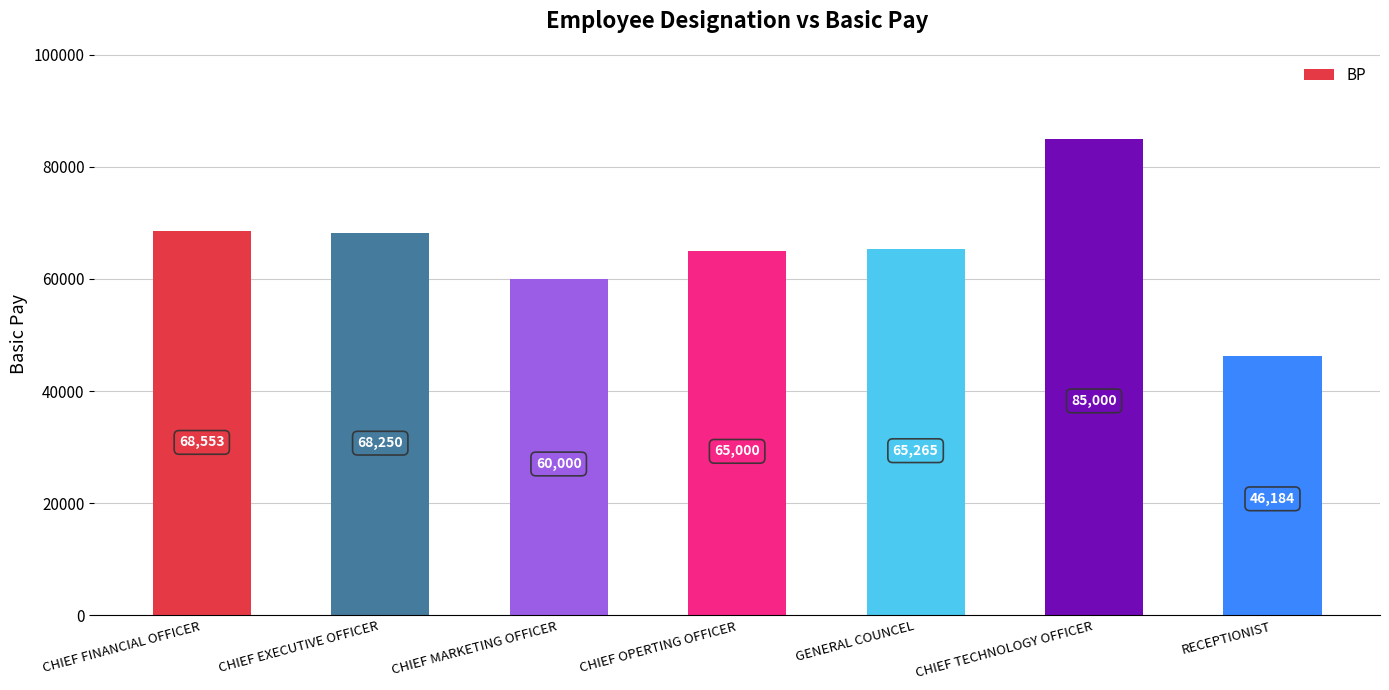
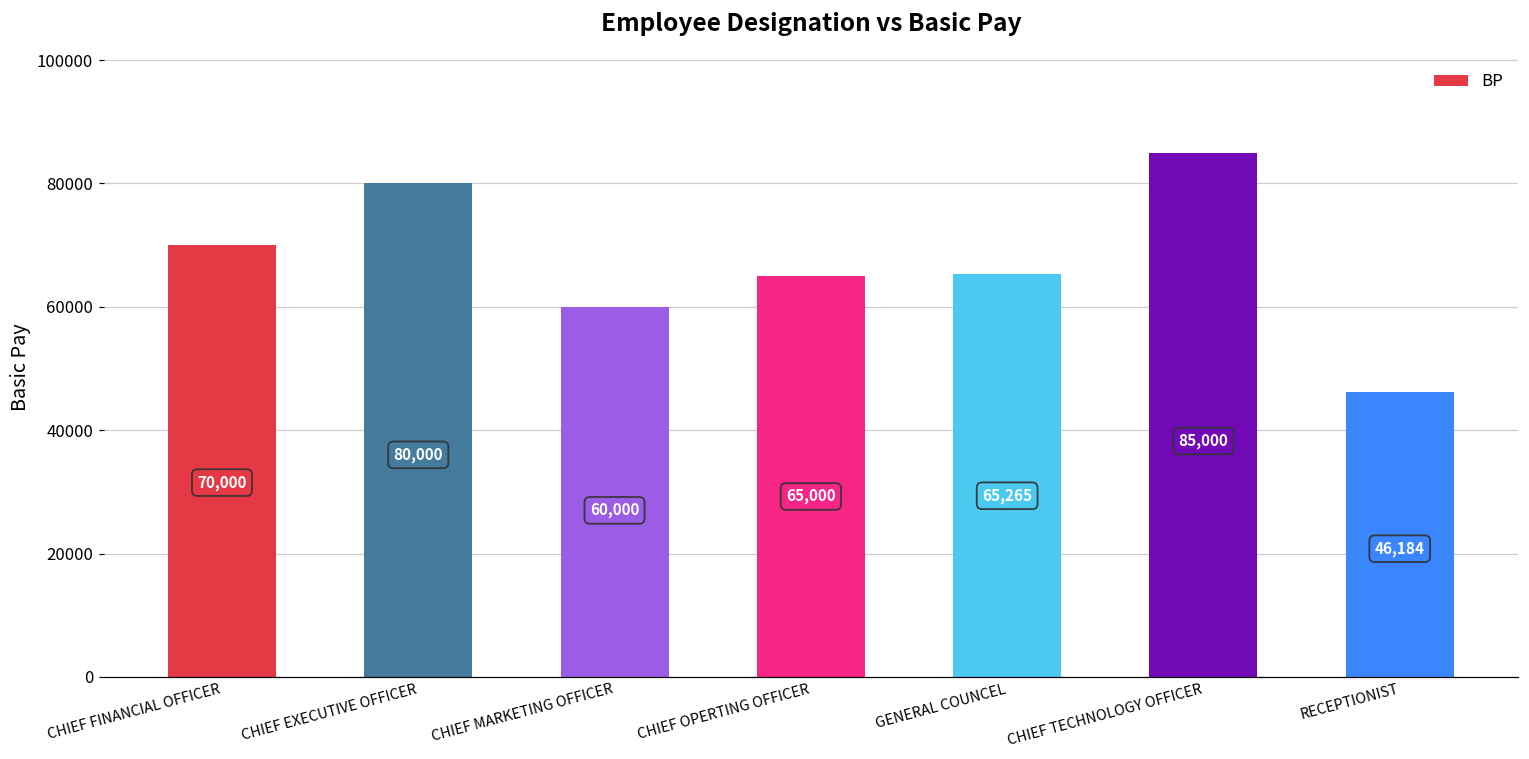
CHIEF FINANCIAL OFFICER: 68,553 -> 70,000
CHIEF EXECUTIVE OFFICER: 68,250 -> 80,000
